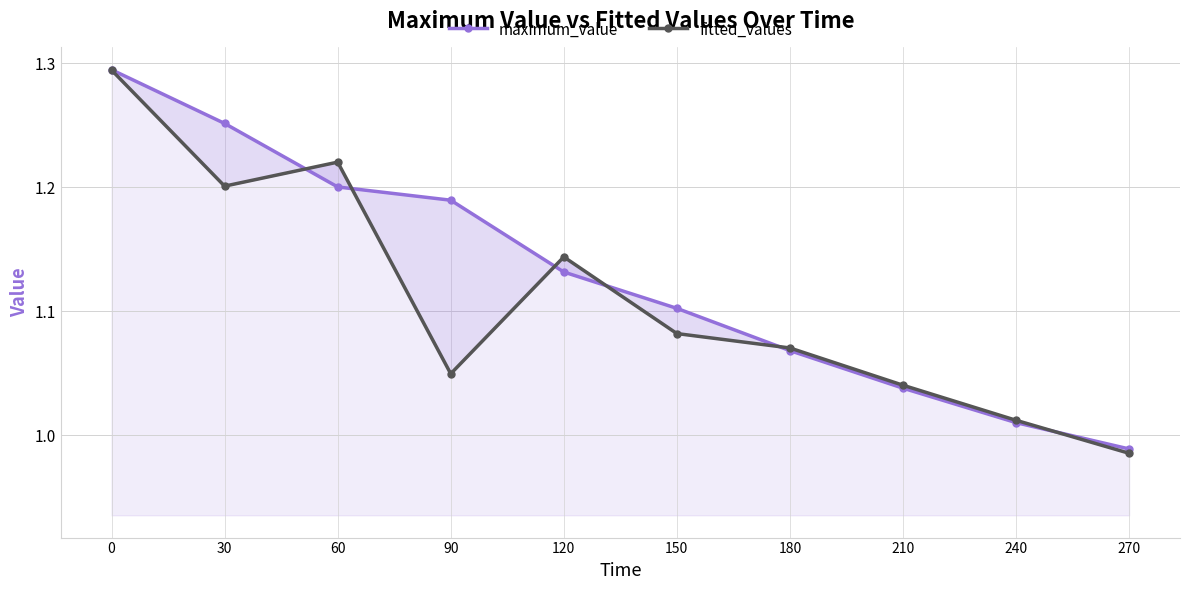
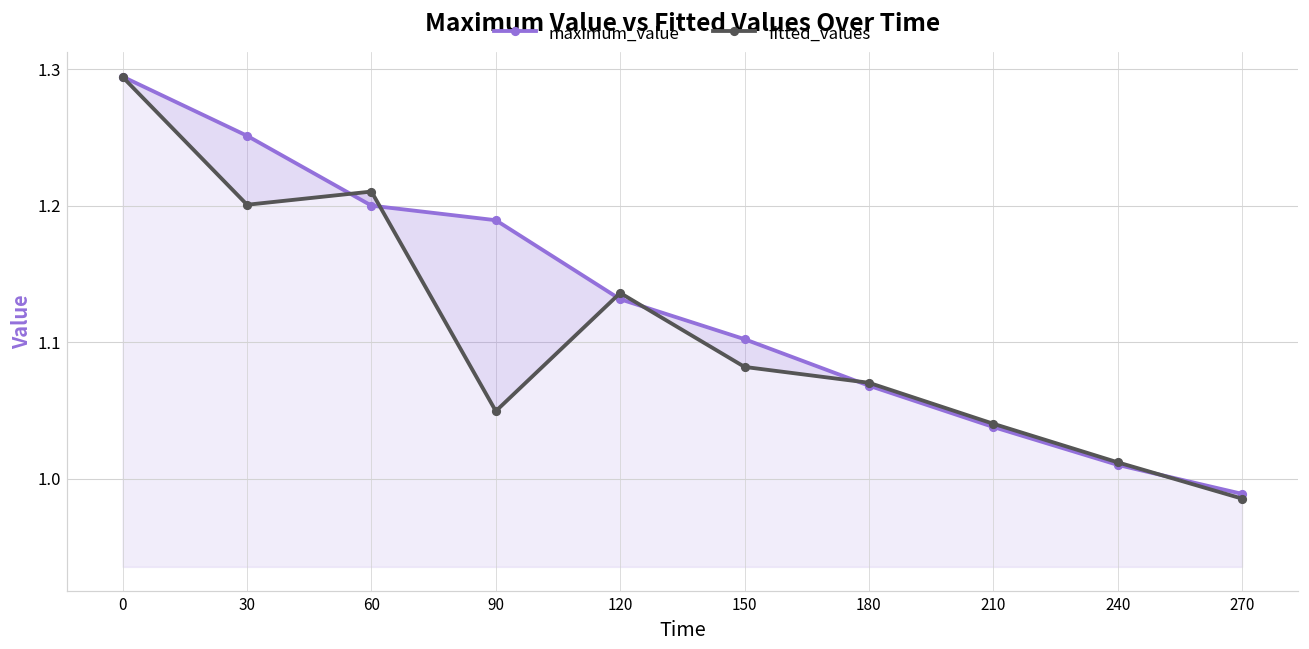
fitted_values, 60: 1.220 -> 1.210
fitted_values, 120: 1.144 -> 1.136
